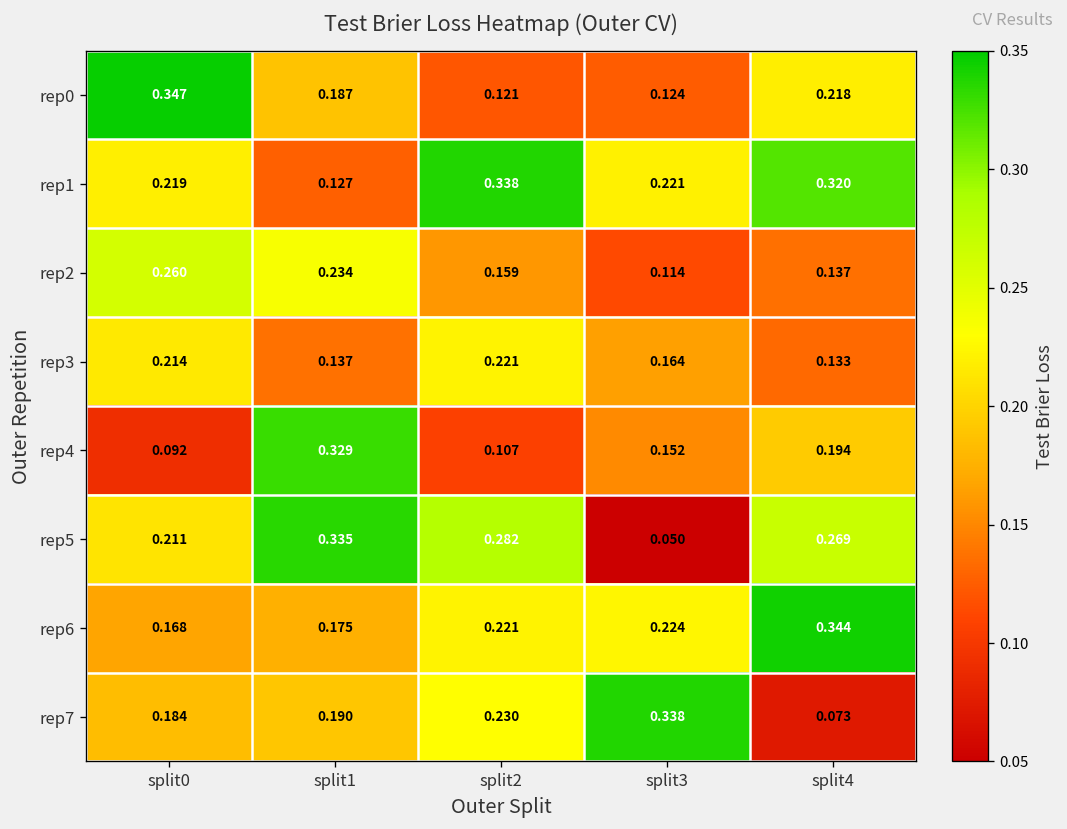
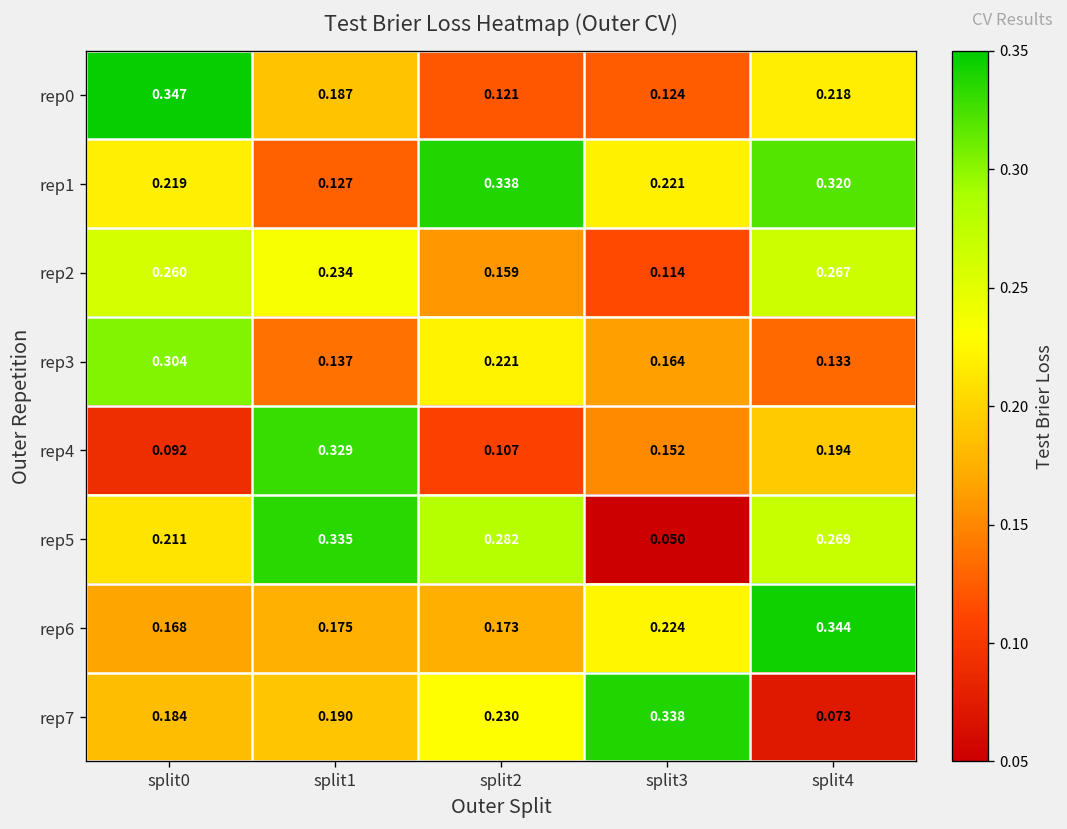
rep2, split4: 0.137 -> 0.267
rep3, split0: 0.214 -> 0.304
rep6, split2: 0.221 -> 0.173
